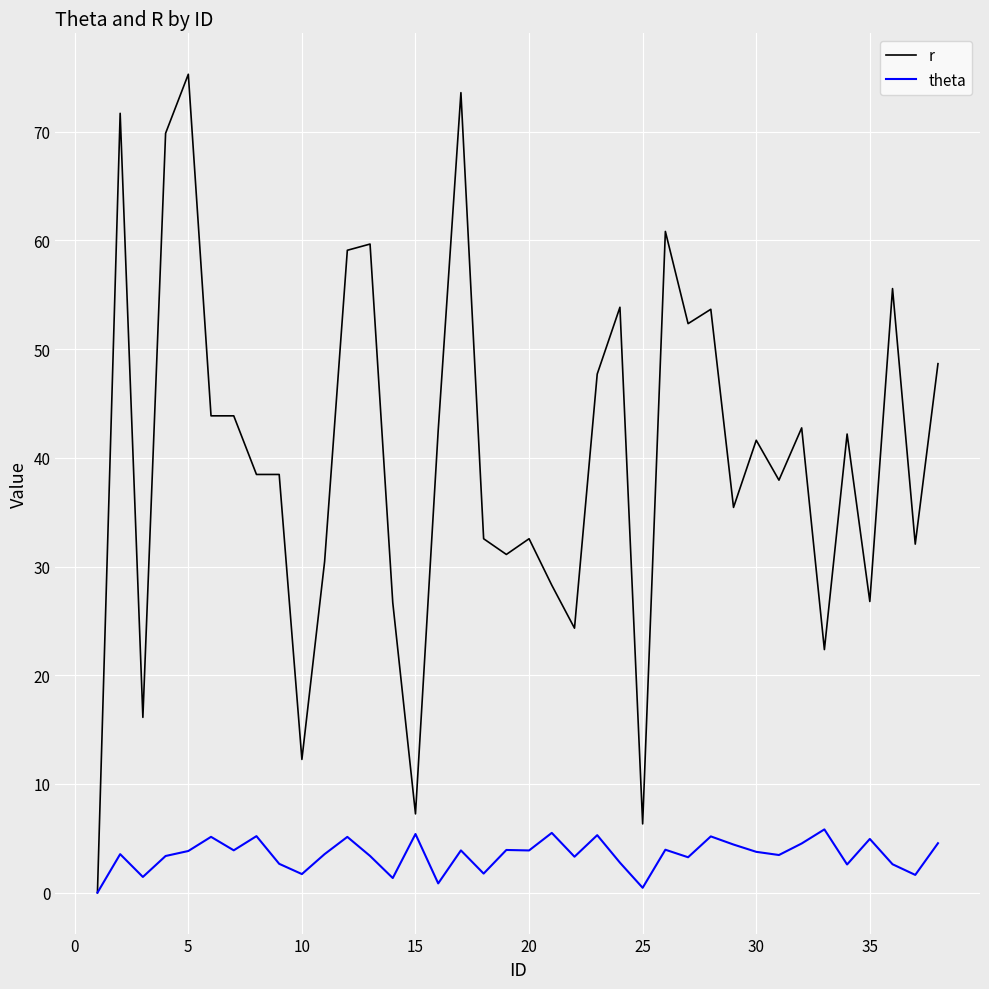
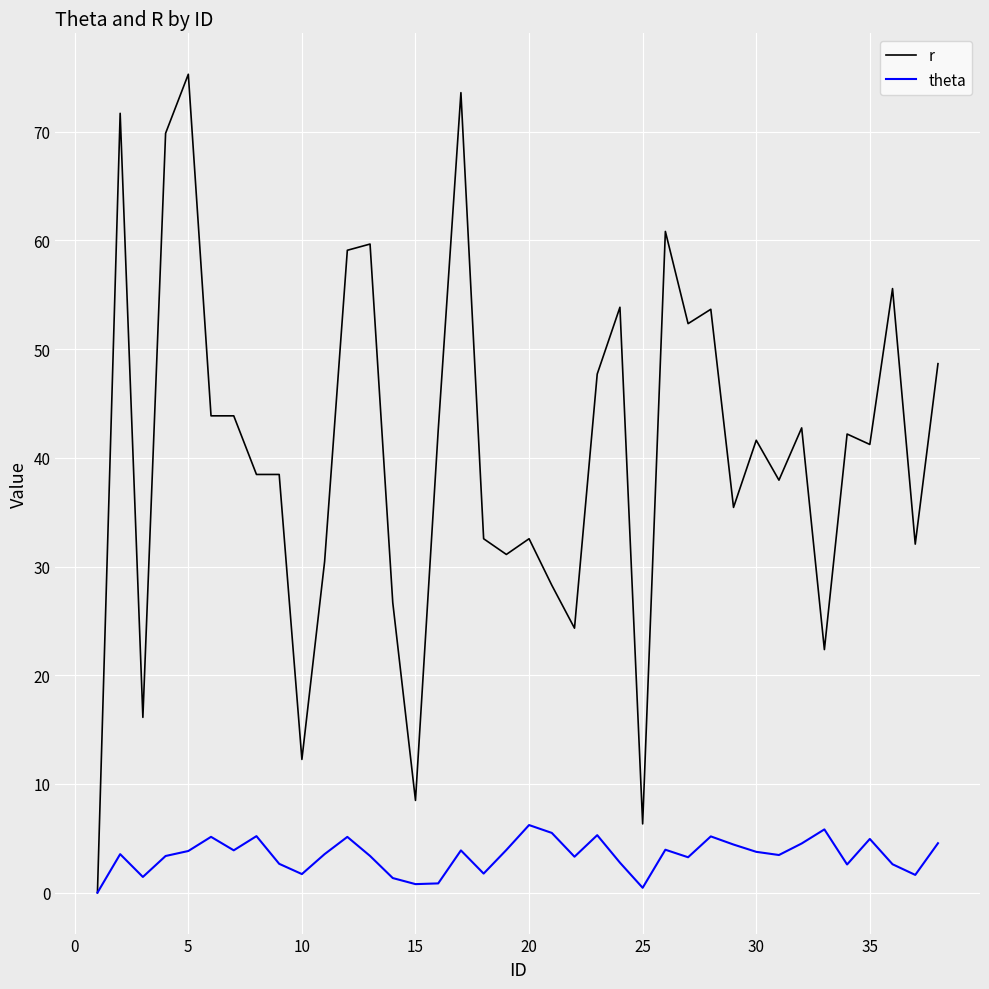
r, 15: 7.2 -> 8.5
theta, 15: 5.4 -> 0.8
theta, 20: 3.9 -> 6.2
r, 35: 26.8 -> 41.2
